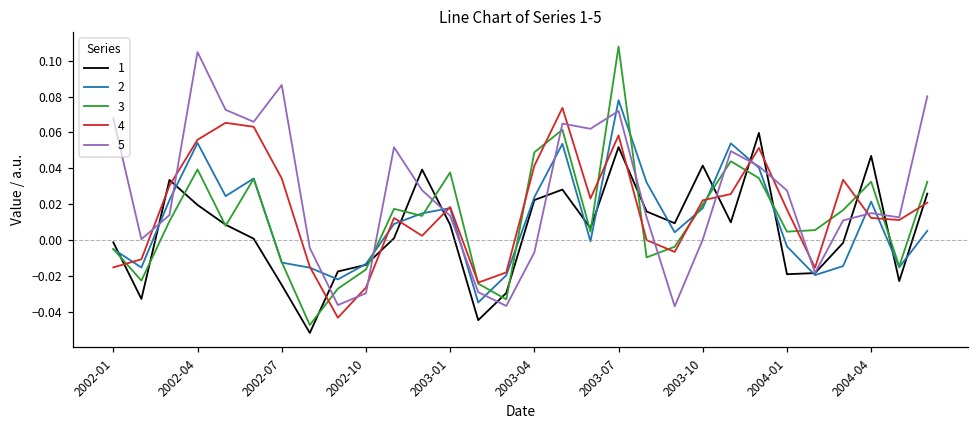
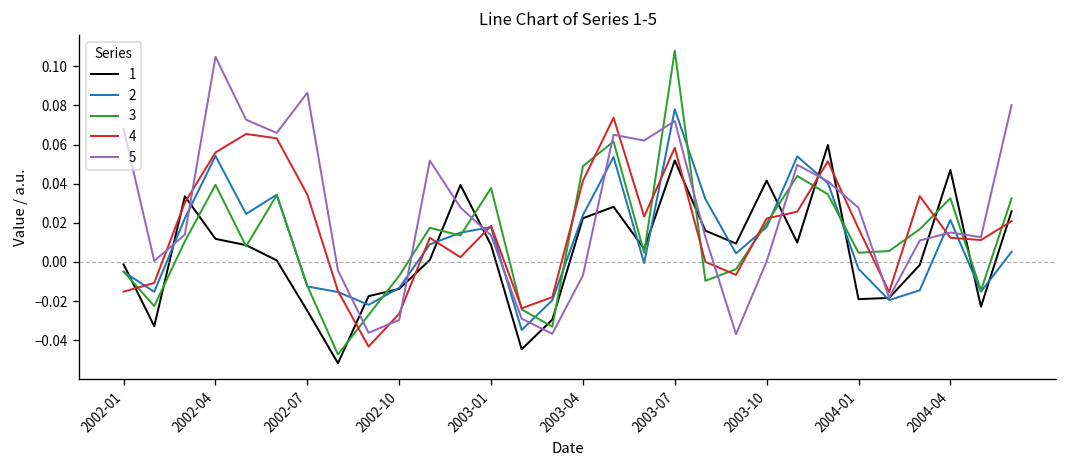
1, 2002-04: 0.020 -> 0.012
3, 2002-10: -0.016 -> -0.007
